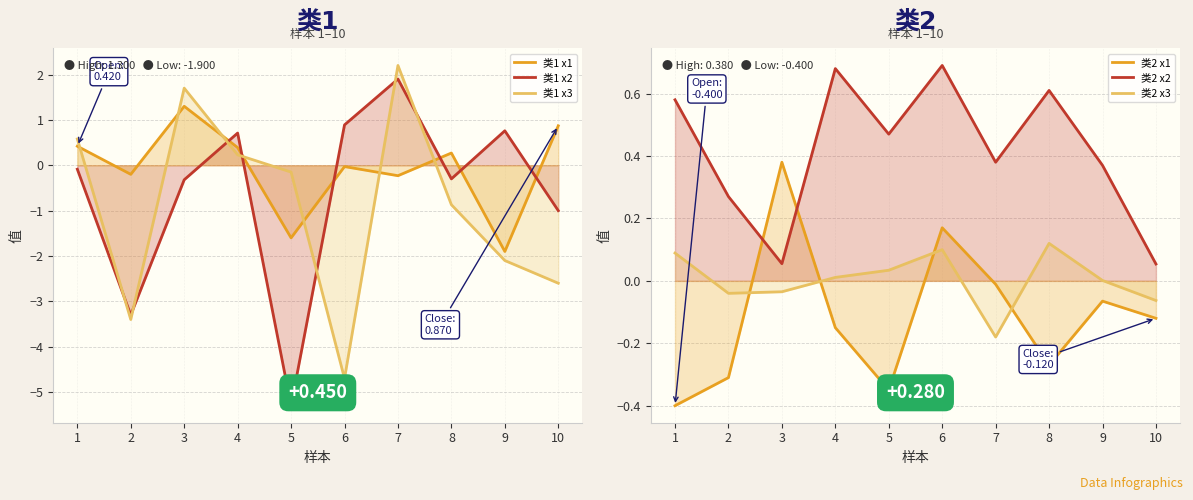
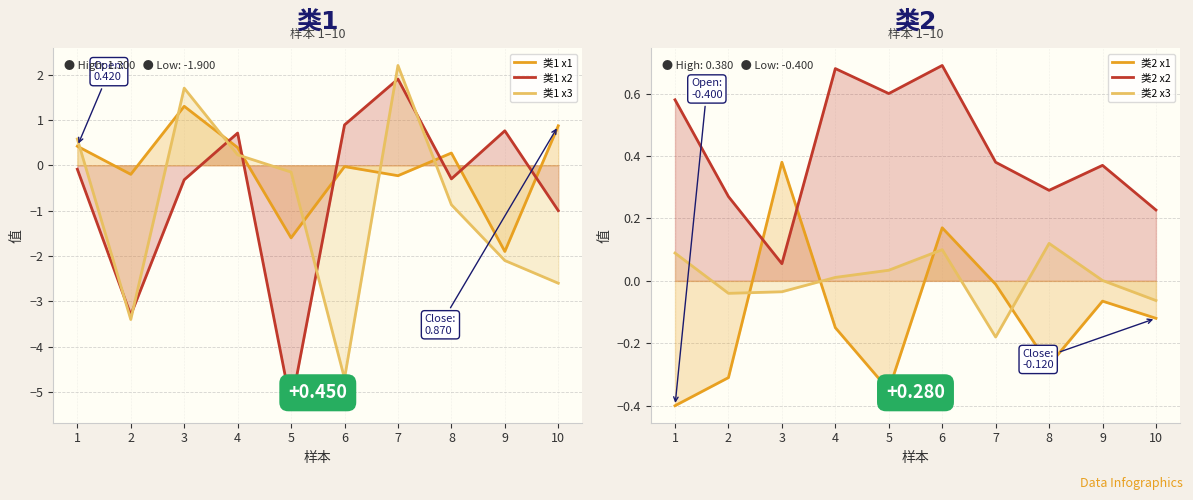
类2, 类2 x2, 5: 0.47 -> 0.60
类2, 类2 x2, 8: 0.61 -> 0.29
类2, 类2 x2, 10: 0.05 -> 0.23
